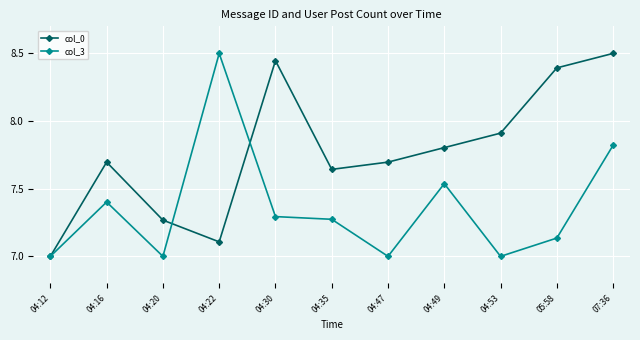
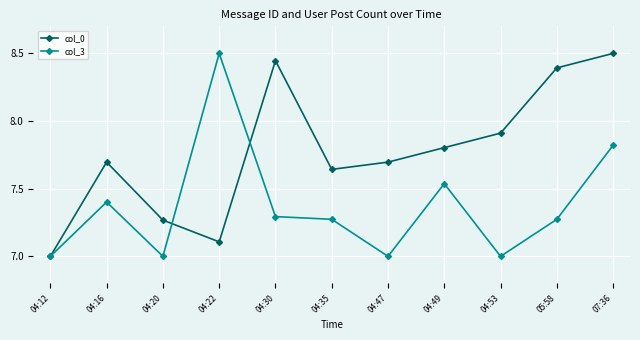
col_3, 05:58: 7.14 -> 7.27
